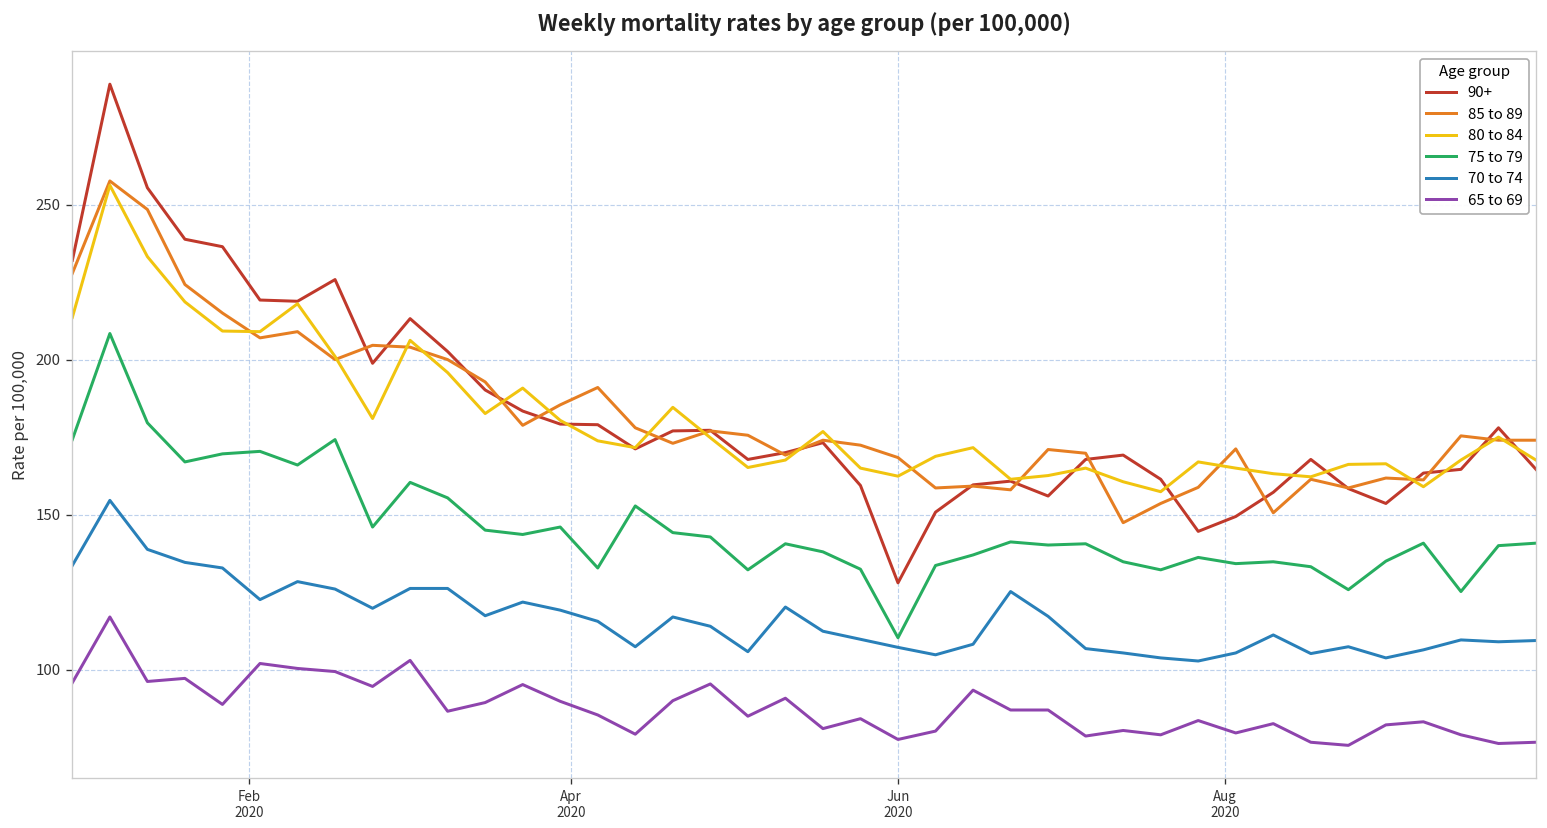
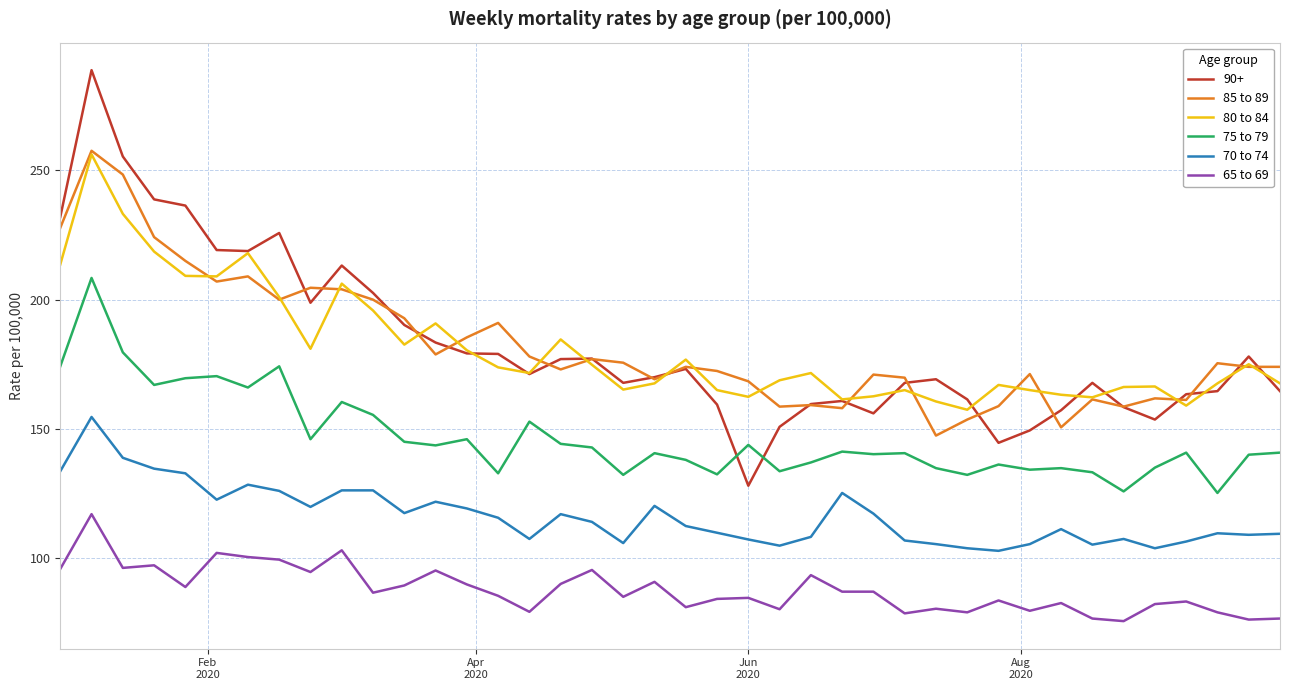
75 to 79, Jun 2020: 110 -> 144
65 to 69, Jun 2020: 78 -> 85
